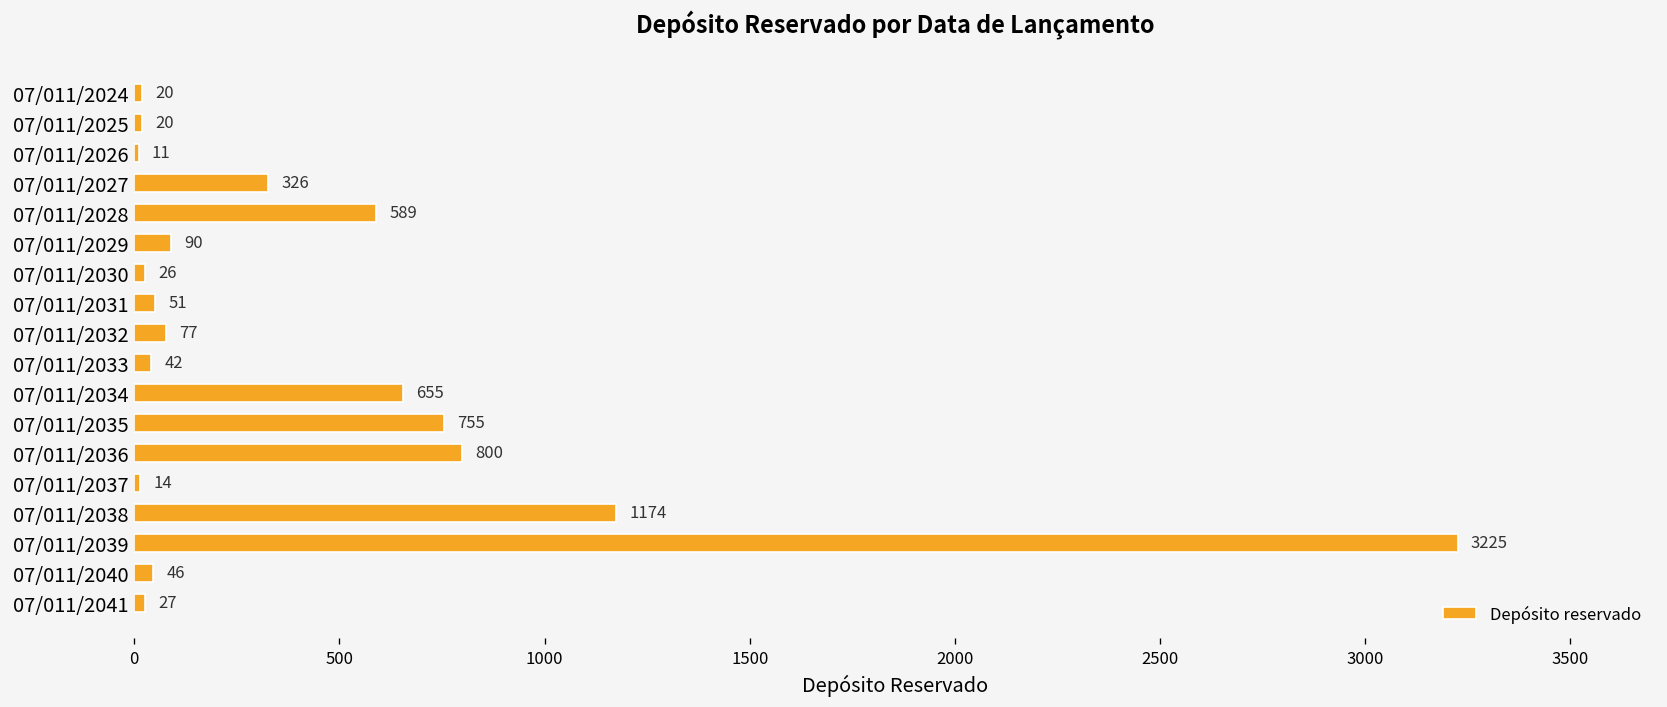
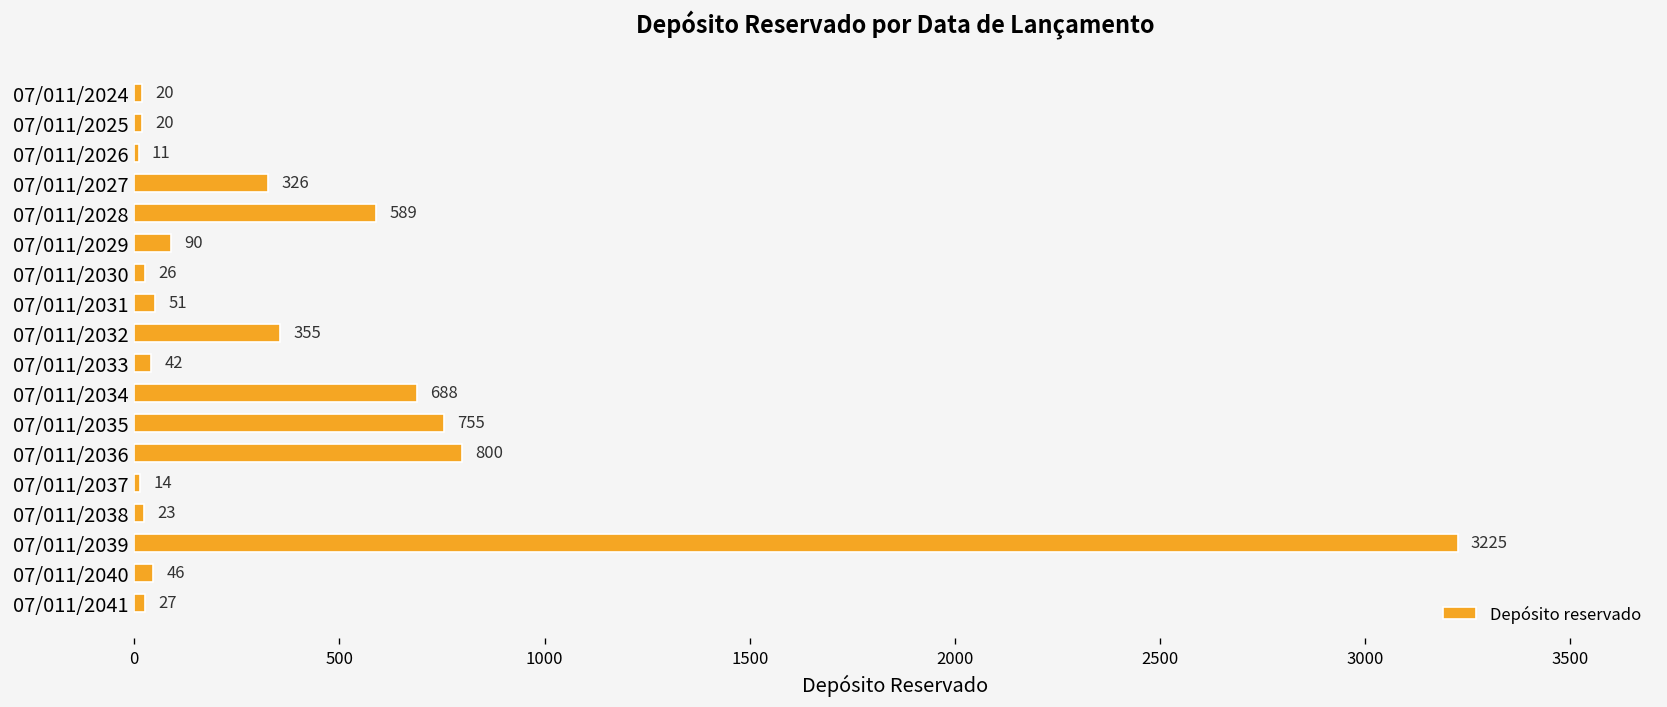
07/011/2032: 77 -> 355
07/011/2034: 655 -> 688
07/011/2038: 1174 -> 23
